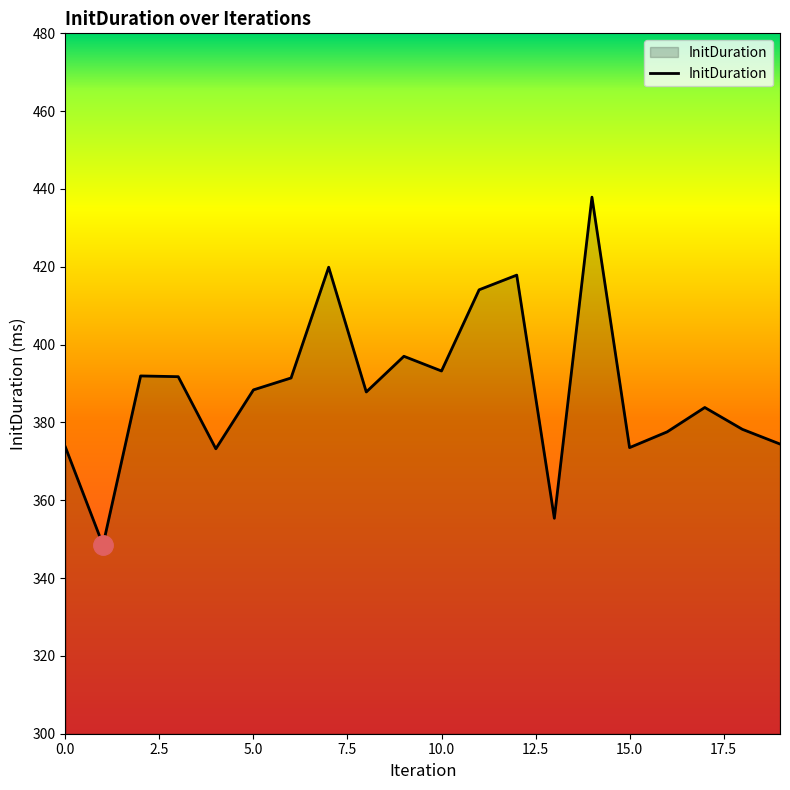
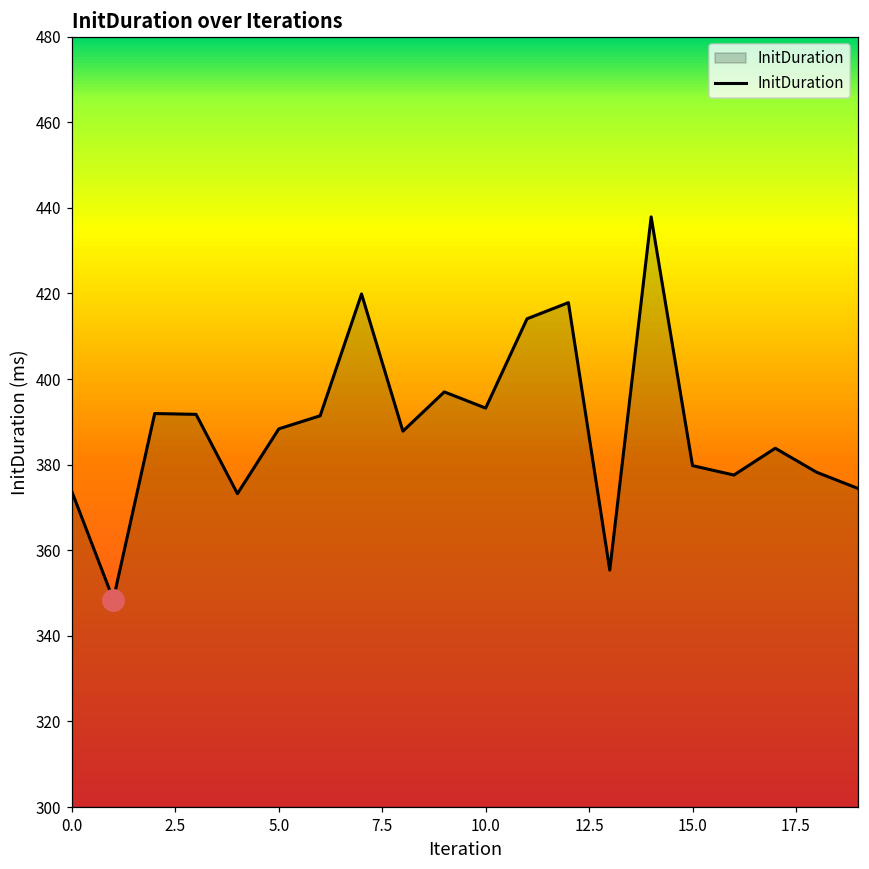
InitDuration, 15.0: 374 -> 380
